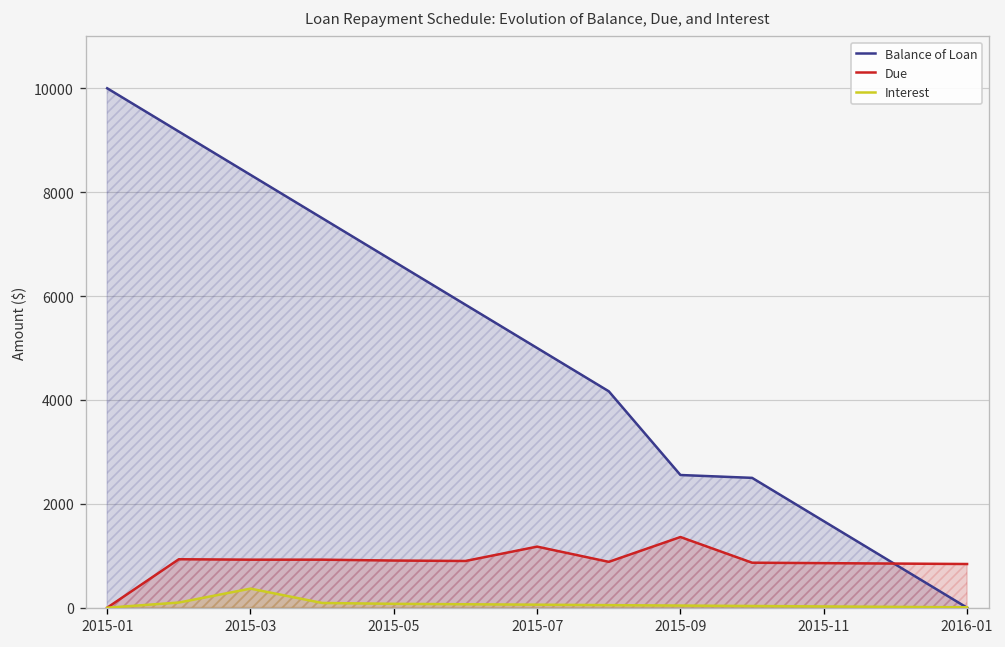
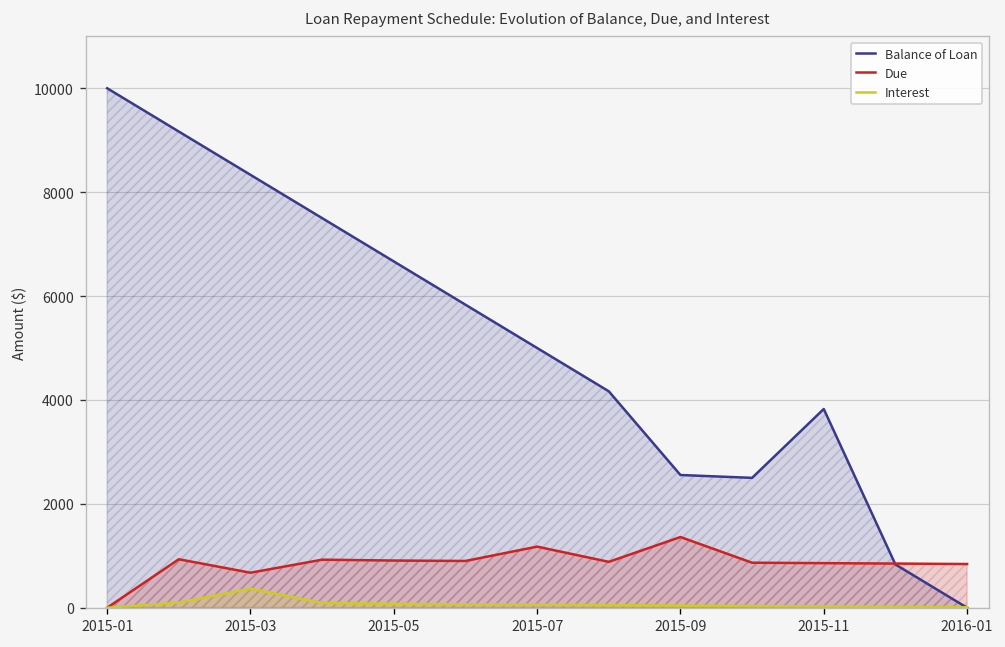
Due, 2015-03: 900 -> 700
Balance of Loan, 2015-11: 1700 -> 3800
